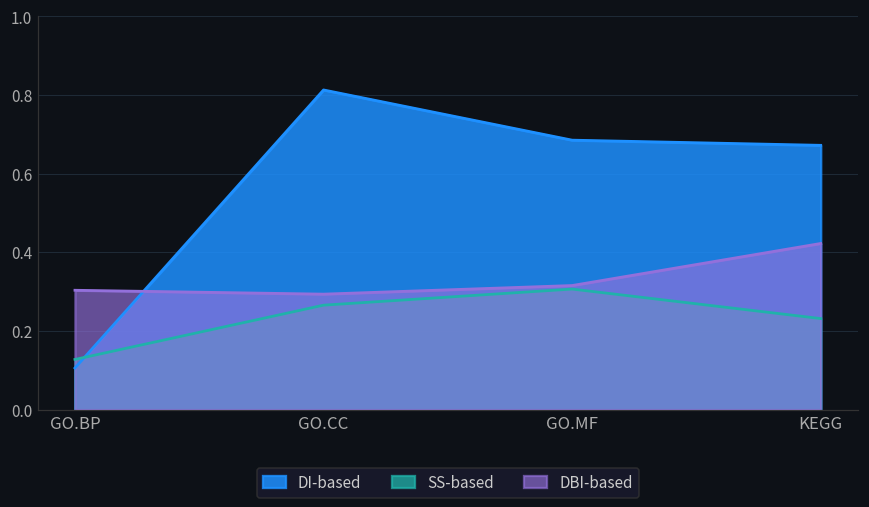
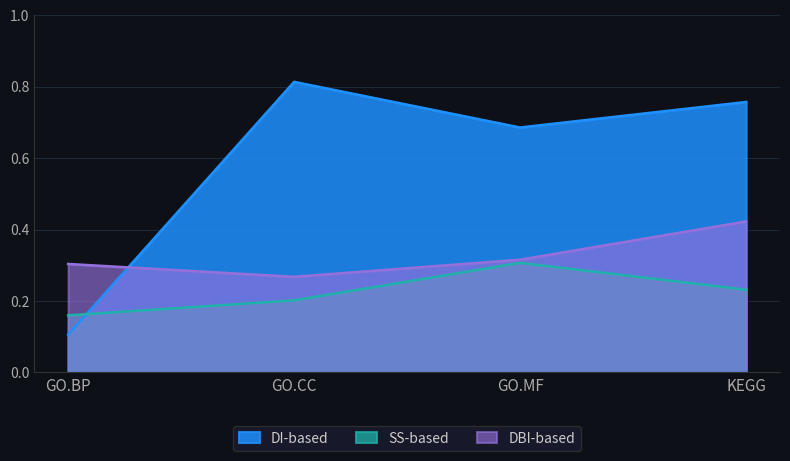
SS-based, GO.BP: 0.13 -> 0.16
SS-based, GO.CC: 0.27 -> 0.20
DBI-based, GO.CC: 0.29 -> 0.27
DI-based, KEGG: 0.67 -> 0.76
